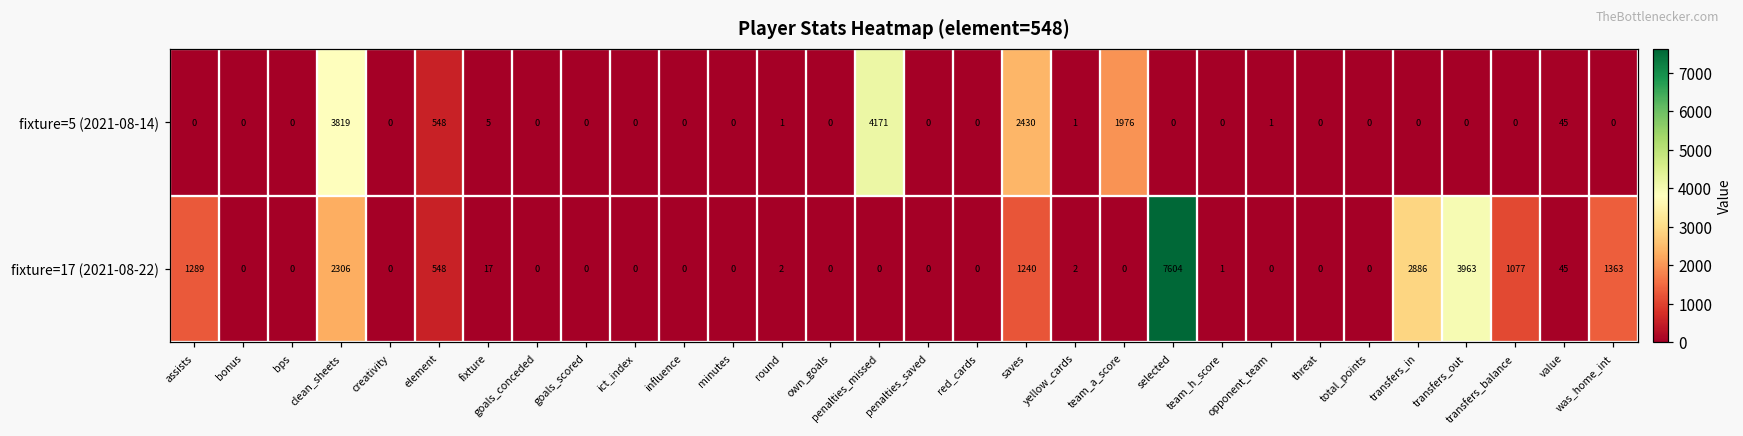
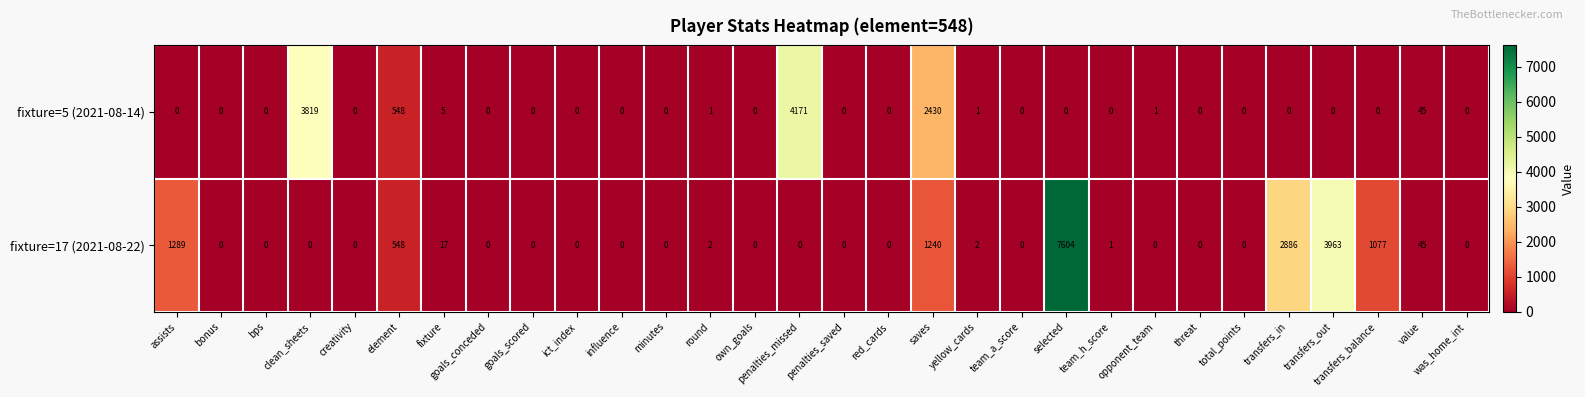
fixture=5 (2021-08-14), team_a_score: 1976 -> 0
fixture=17 (2021-08-22), clean_sheets: 2306 -> 0
fixture=17 (2021-08-22), was_home_int: 1363 -> 0
